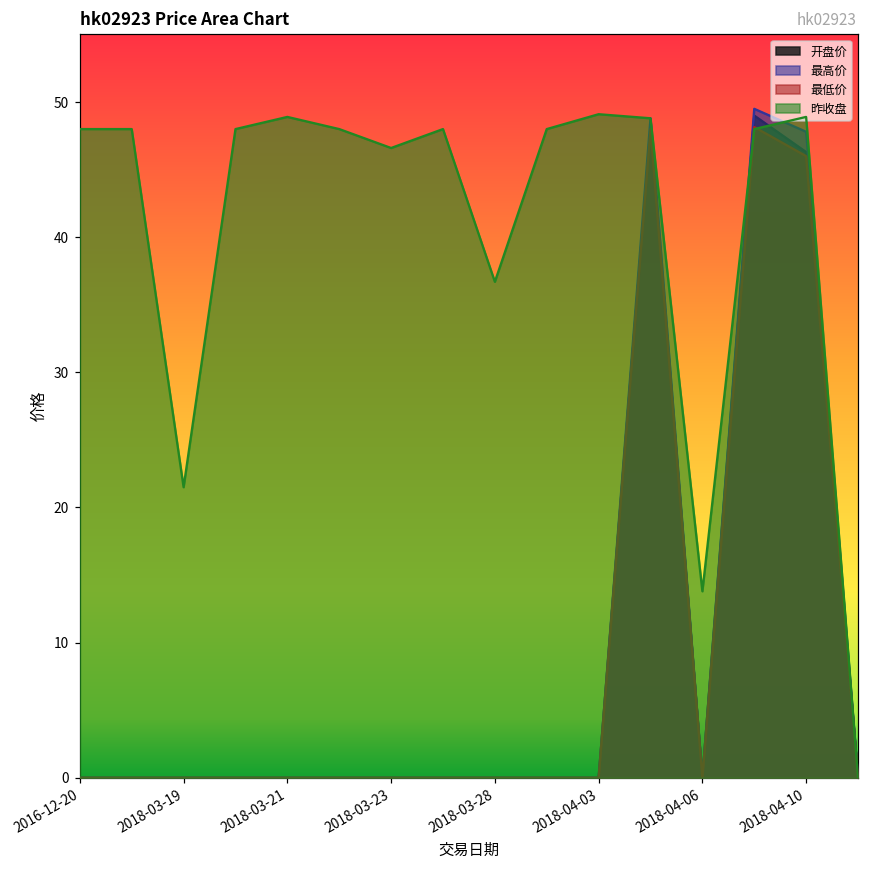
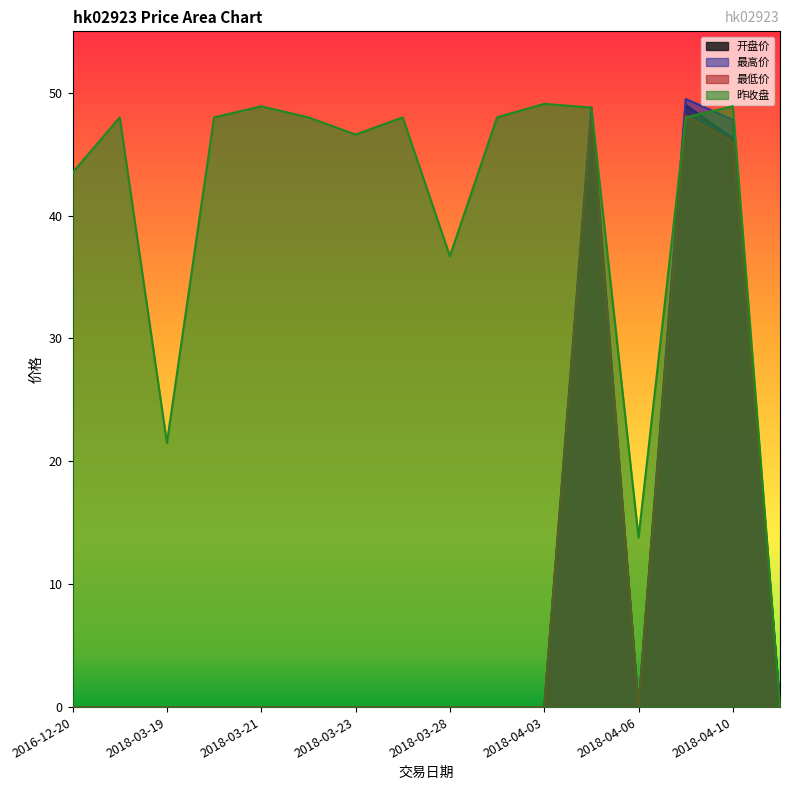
昨收盘, 2016-12-20: 48.0 -> 43.5
